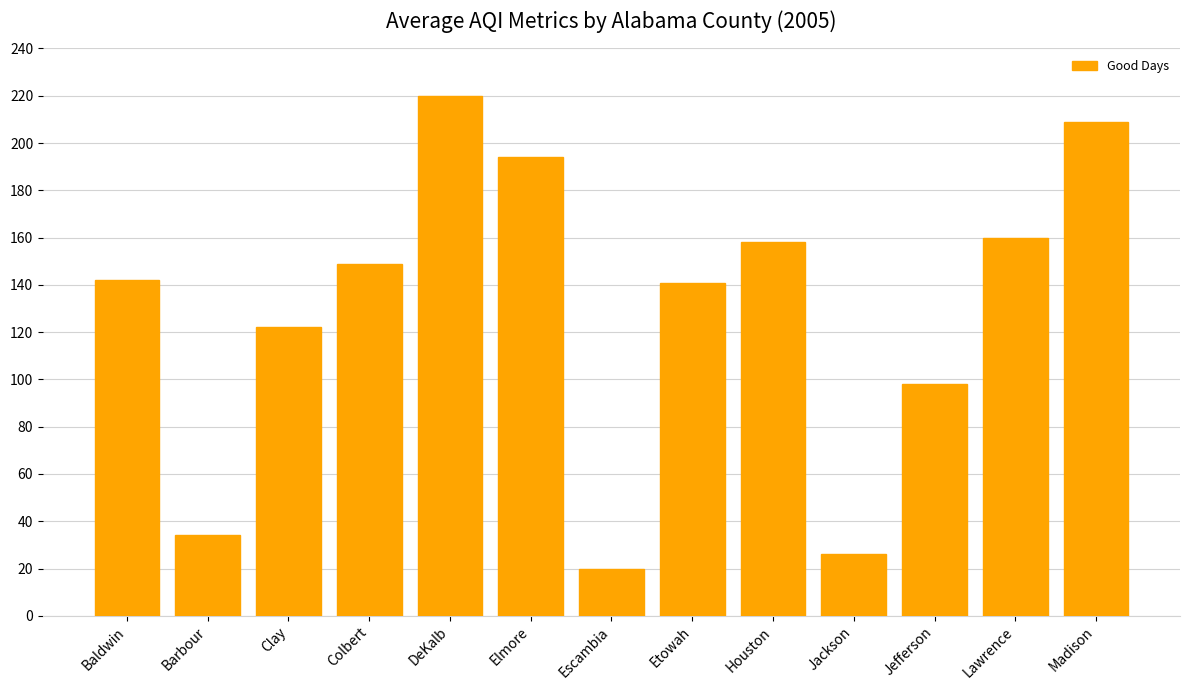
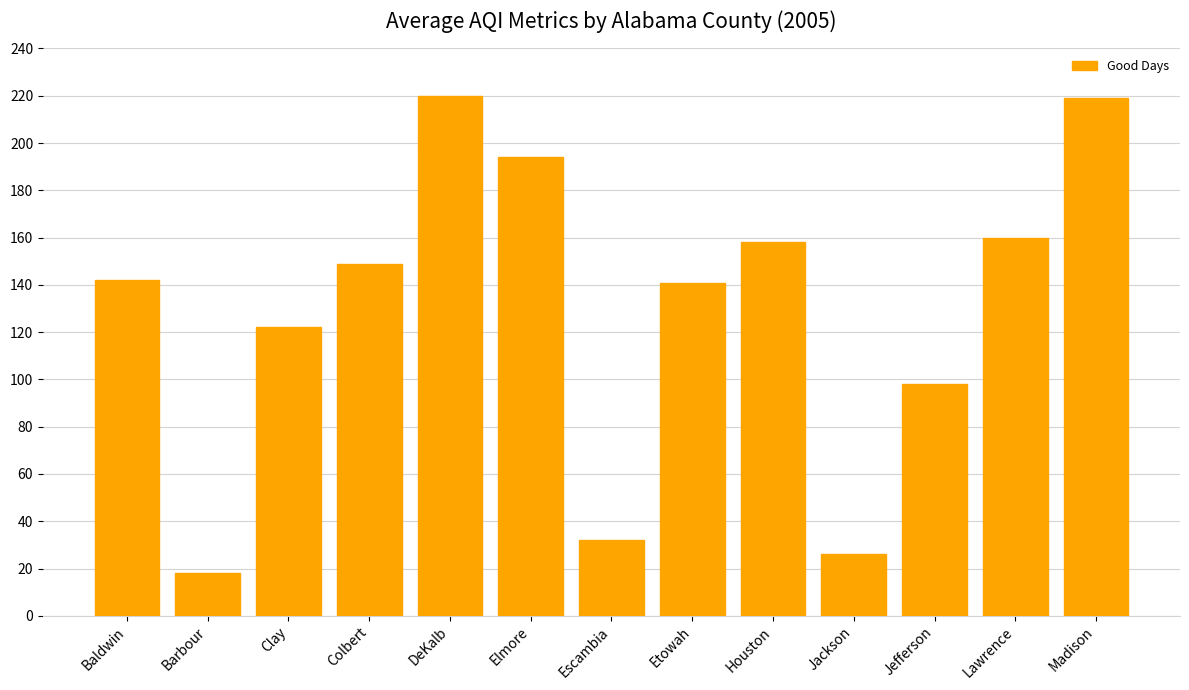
Barbour: 34 -> 18
Escambia: 20 -> 32
Madison: 209 -> 219
